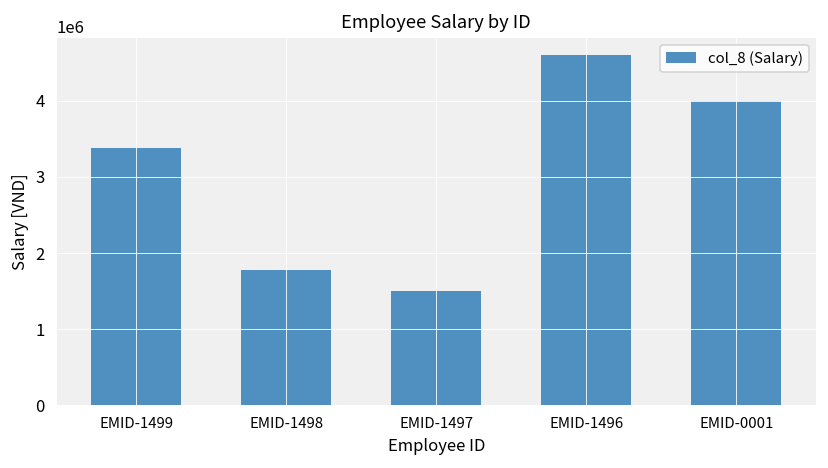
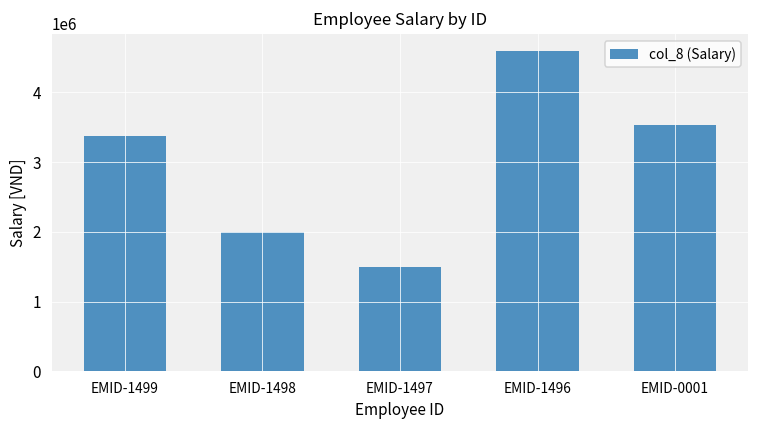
EMID-1498: 1800000 -> 2000000
EMID-0001: 4000000 -> 3500000
